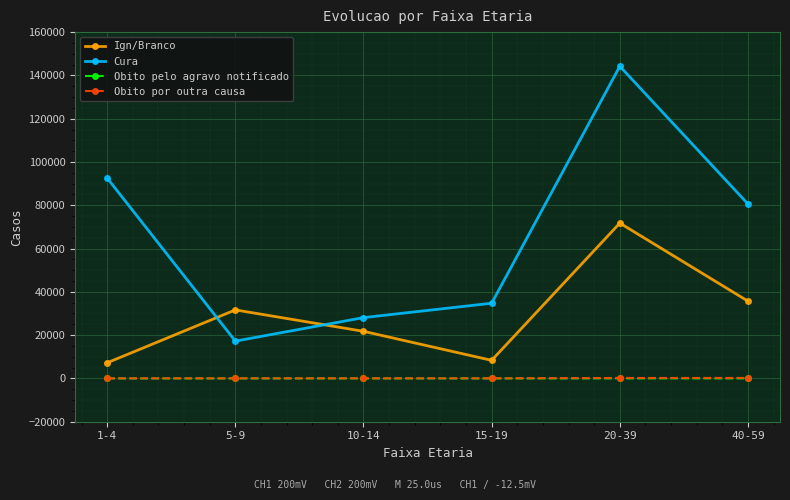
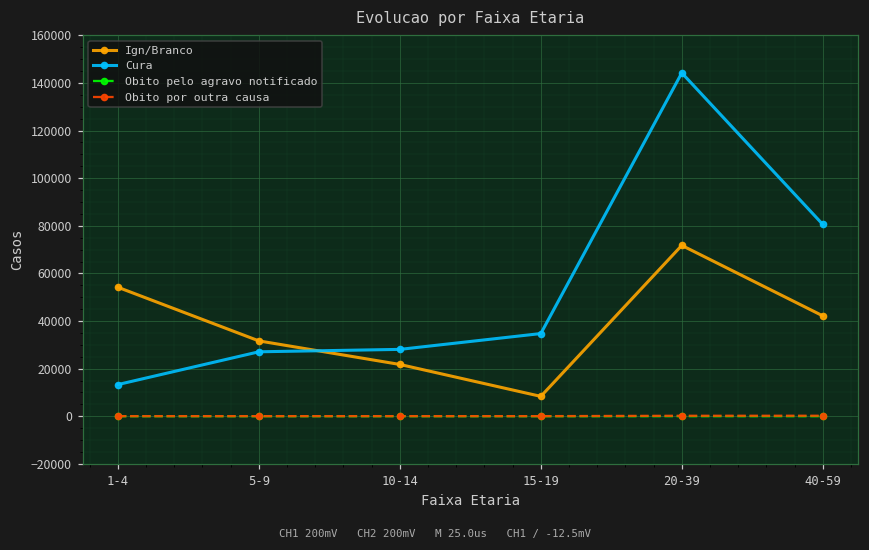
Ign/Branco, 1-4: 7000 -> 54000
Cura, 1-4: 93000 -> 13000
Cura, 5-9: 17000 -> 27000
Ign/Branco, 40-59: 36000 -> 42000
